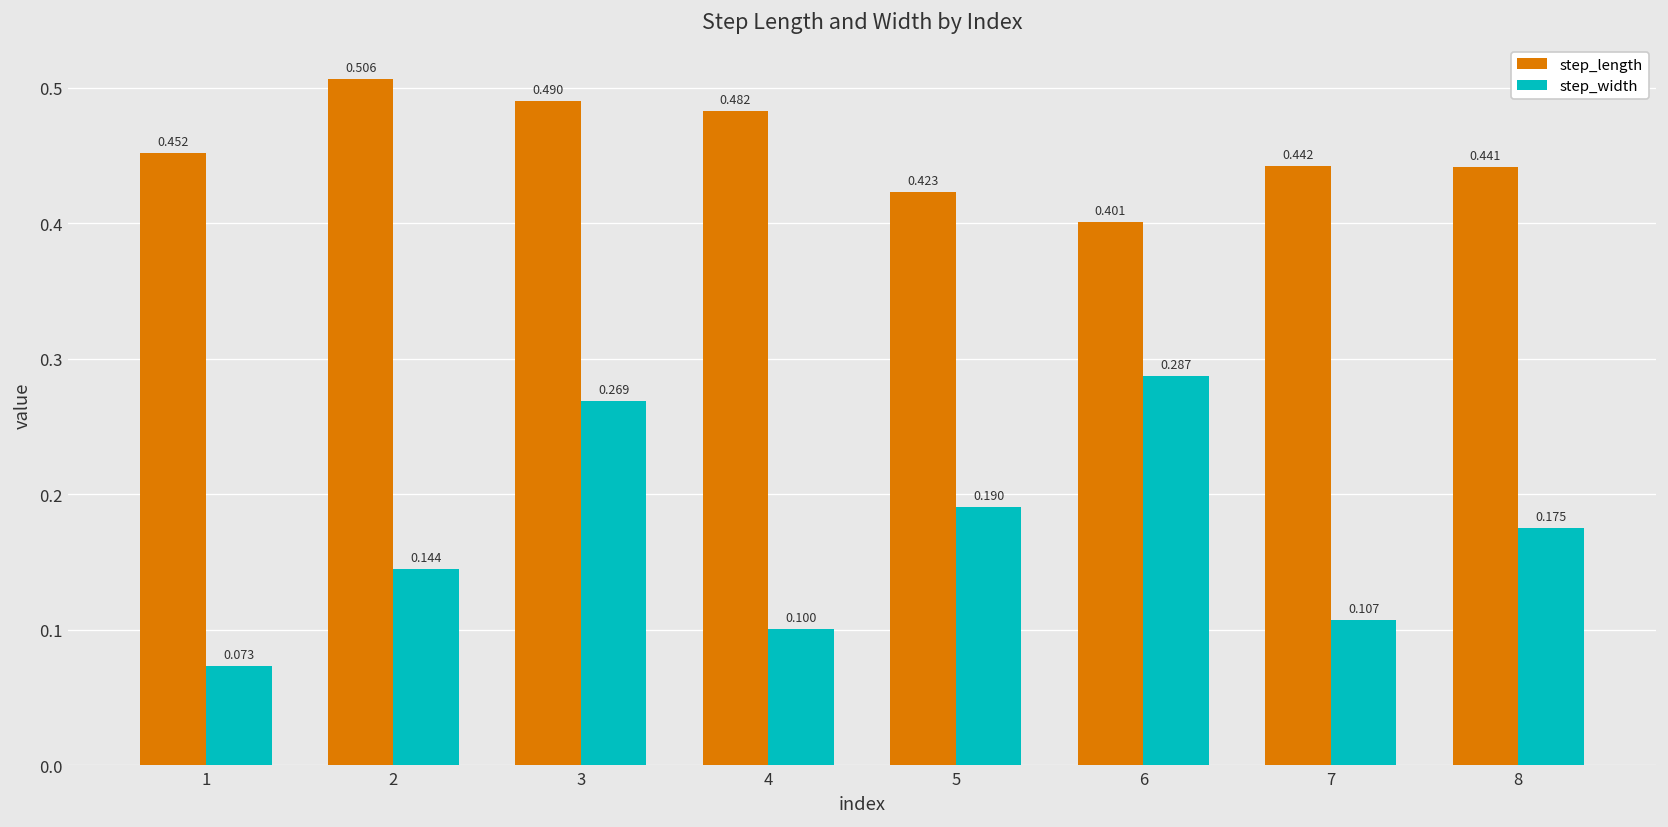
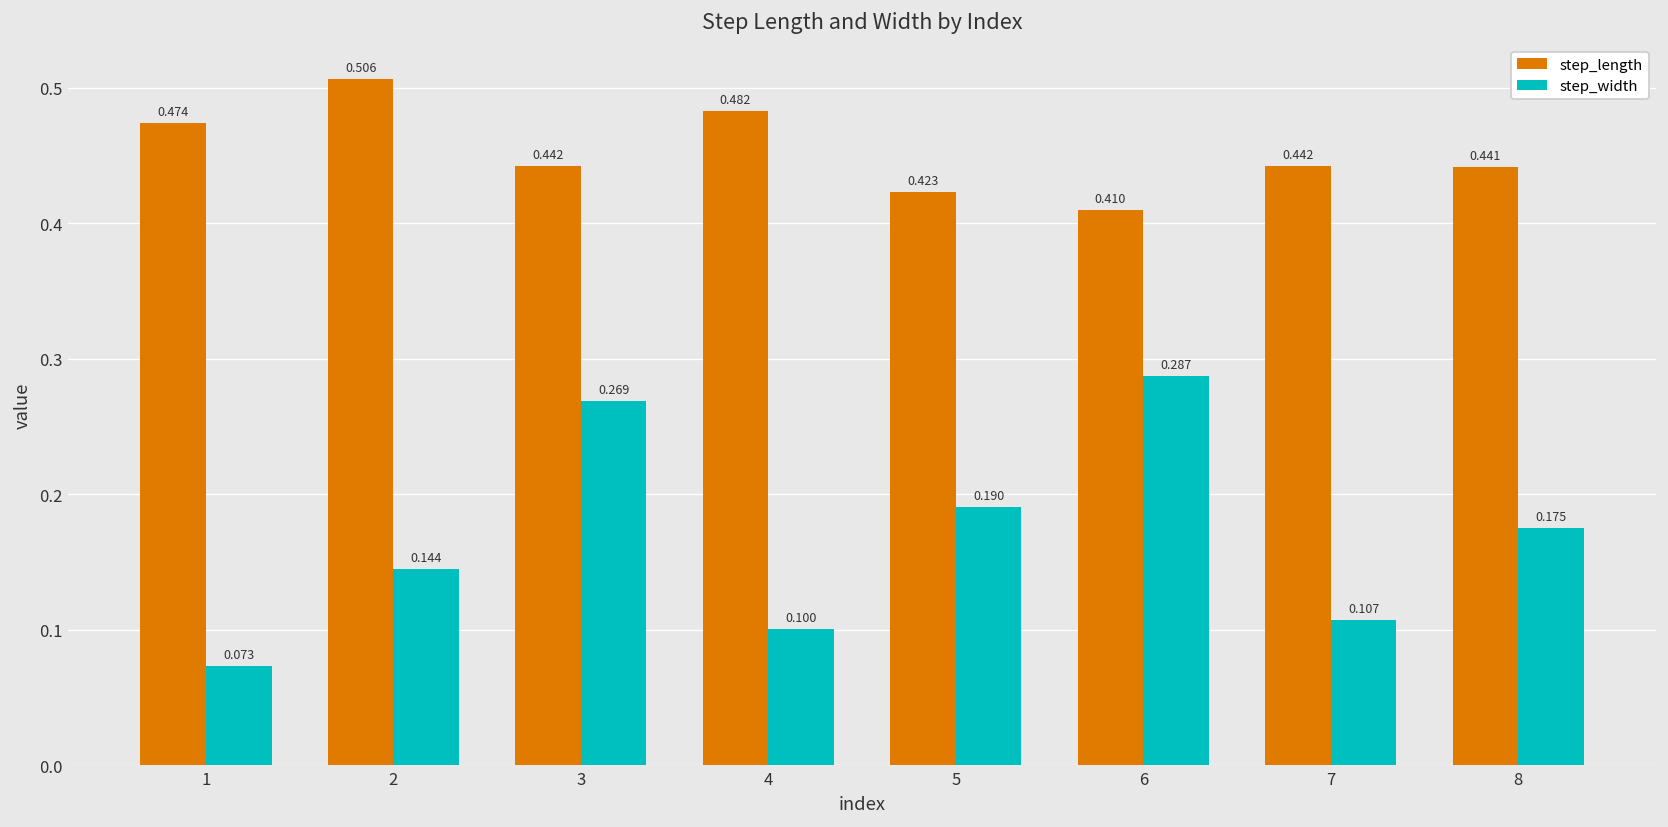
step_length, 1: 0.452 -> 0.474
step_length, 3: 0.490 -> 0.442
step_length, 6: 0.401 -> 0.410
